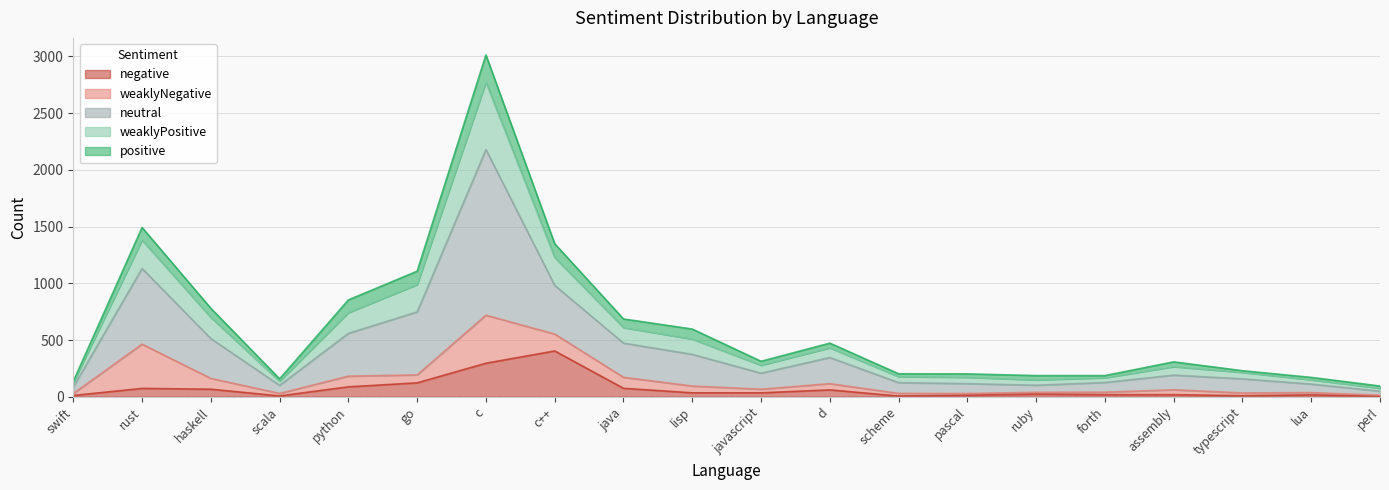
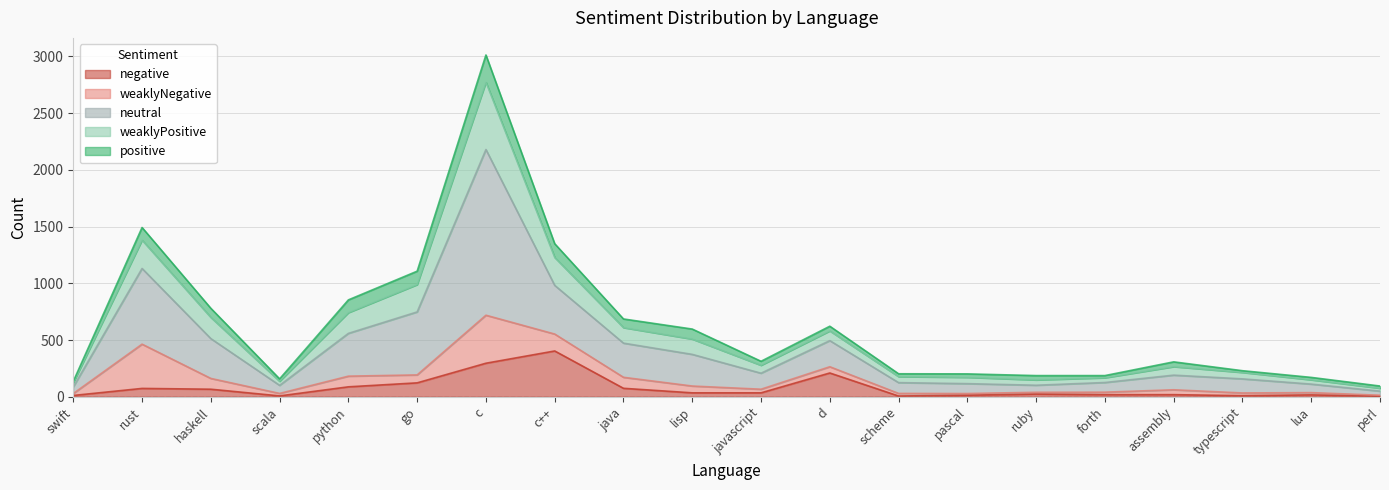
negative, d: 60 -> 210
